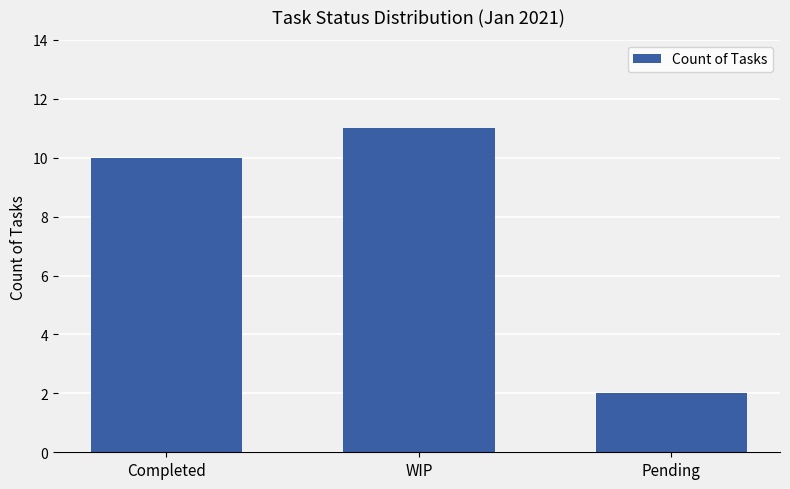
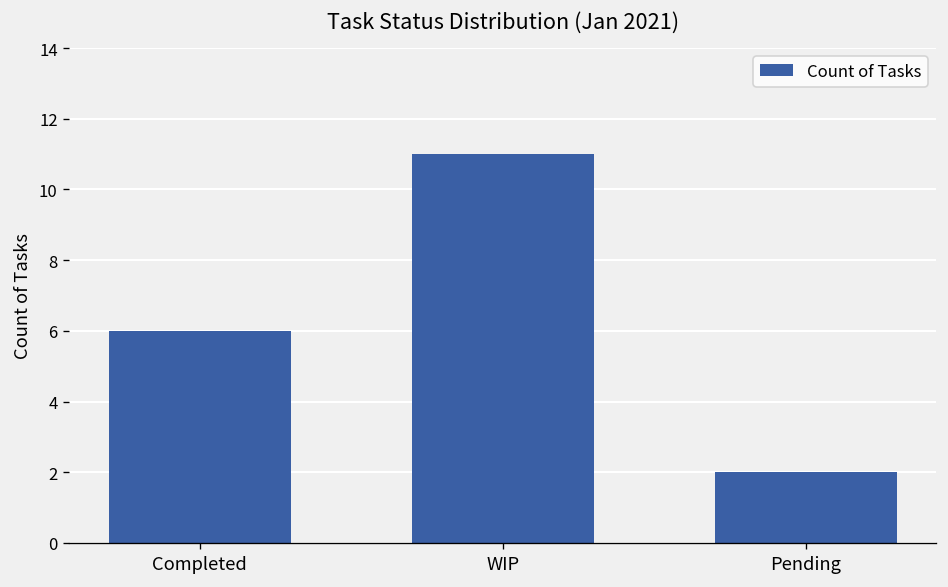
Completed: 10 -> 6
